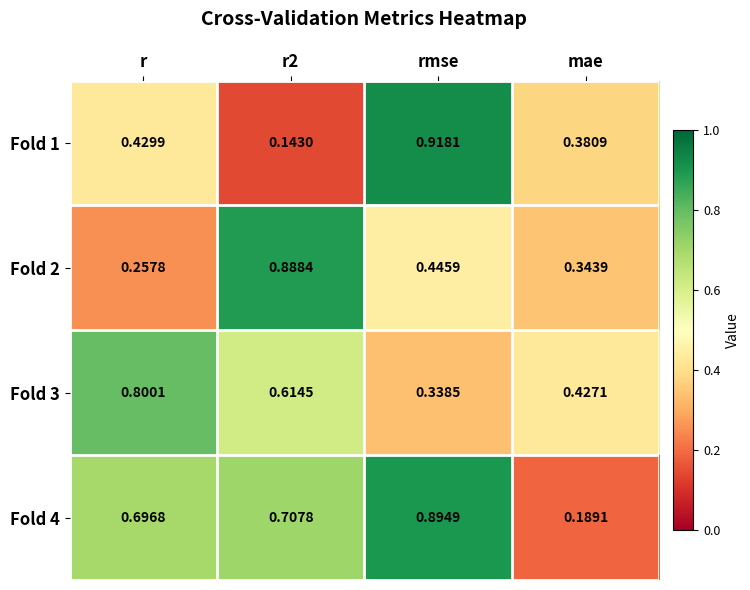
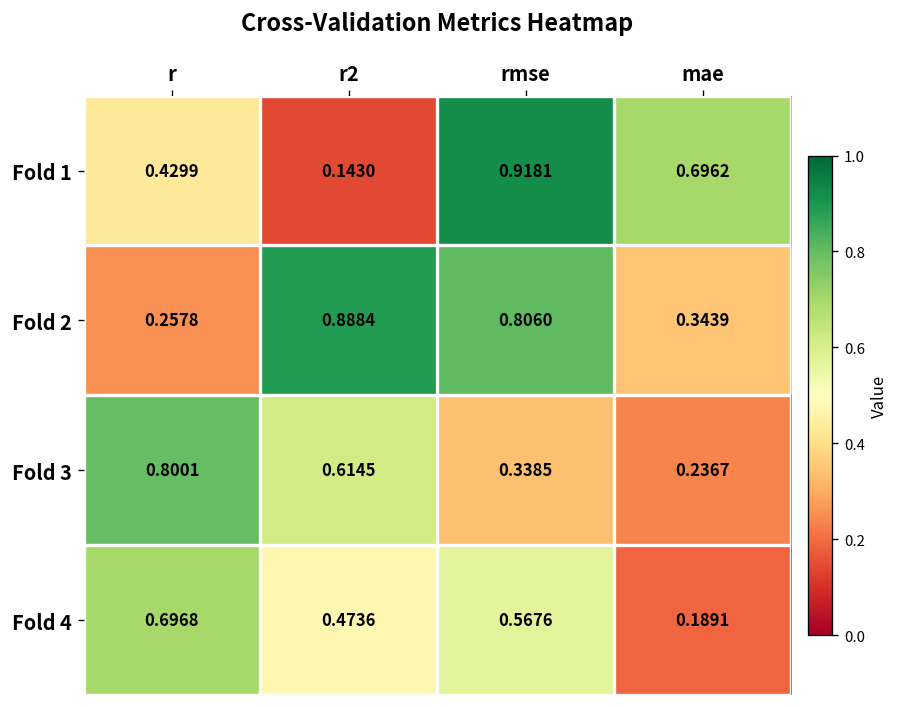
Fold 1, mae: 0.3809 -> 0.6962
Fold 2, rmse: 0.4459 -> 0.8060
Fold 3, mae: 0.4271 -> 0.2367
Fold 4, r2: 0.7078 -> 0.4736
Fold 4, rmse: 0.8949 -> 0.5676
